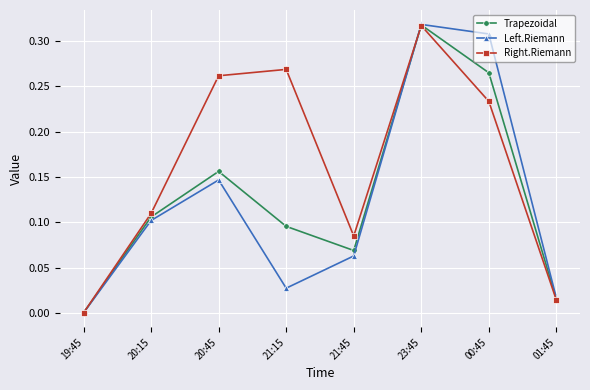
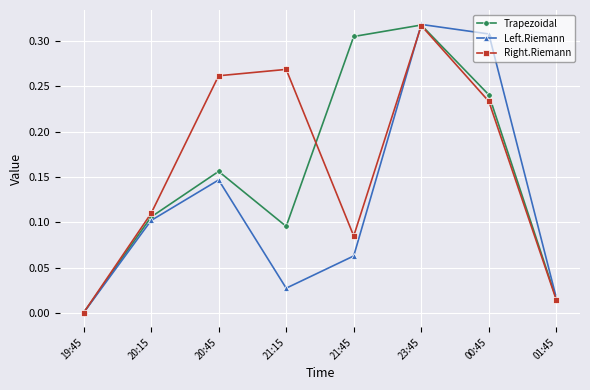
Trapezoidal, 21:45: 0.07 -> 0.31
Trapezoidal, 00:45: 0.27 -> 0.24
